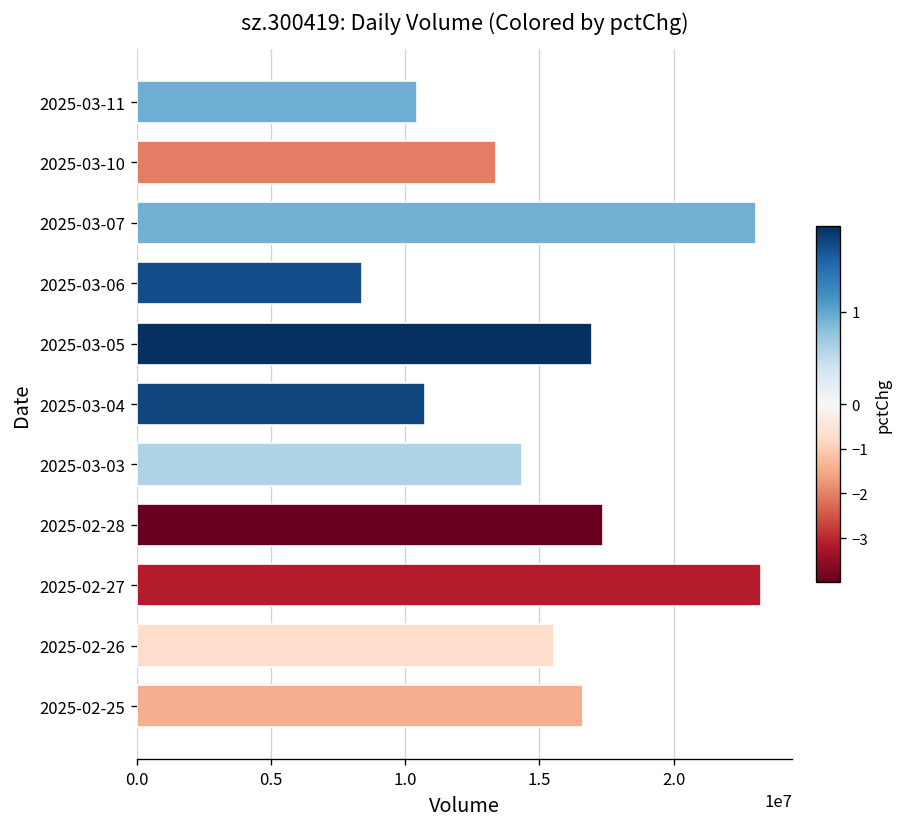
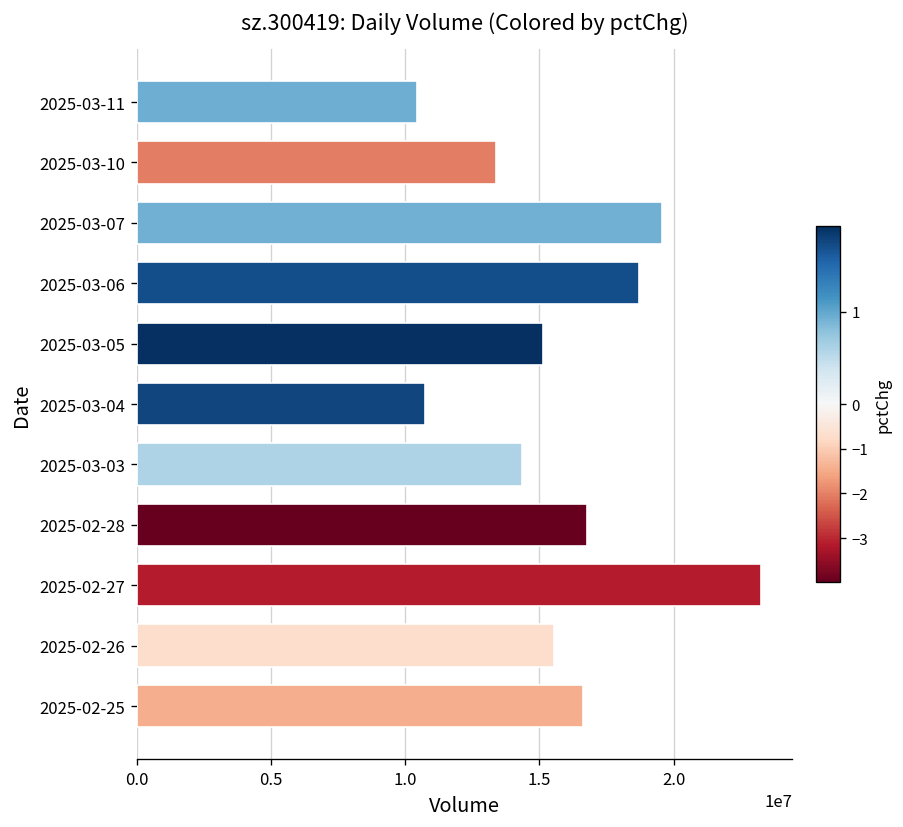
2025-03-07: 23100000 -> 19600000
2025-03-06: 8400000 -> 18700000
2025-03-05: 16900000 -> 15100000
2025-02-28: 17400000 -> 16800000
